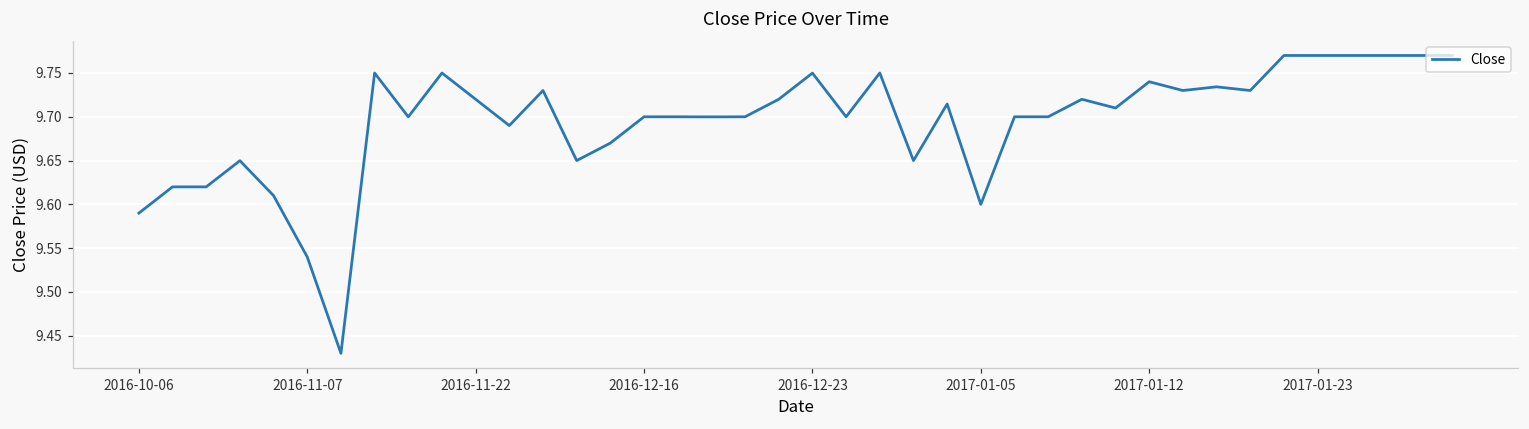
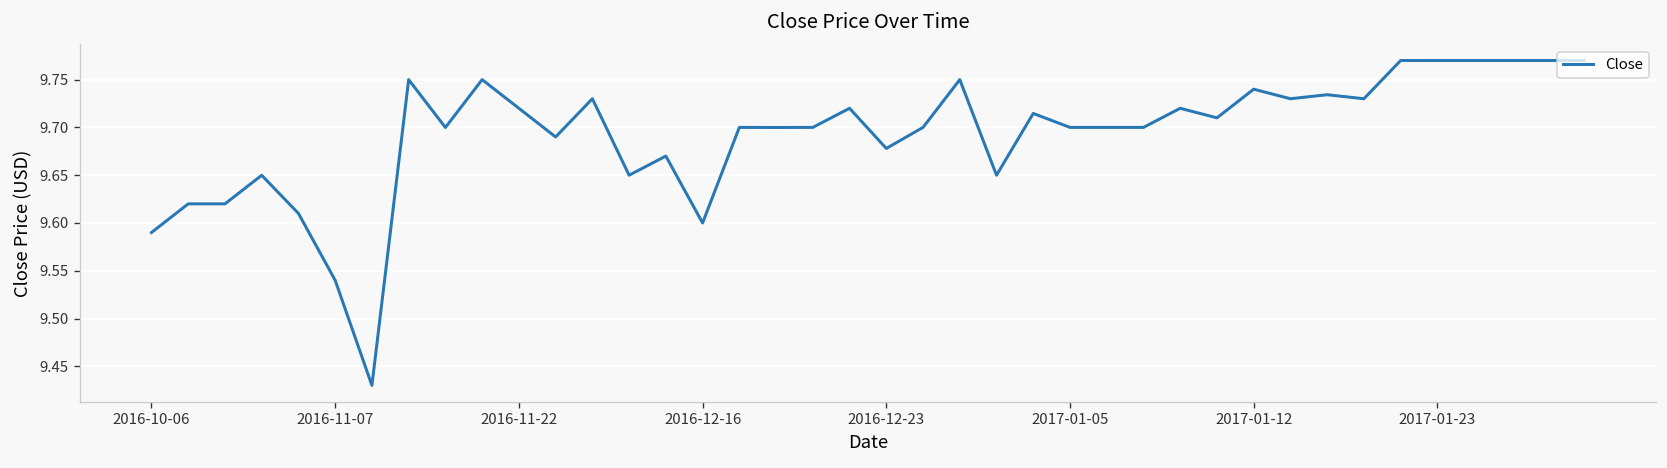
2016-12-16: 9.7 -> 9.6
2016-12-23: 9.75 -> 9.68
2017-01-05: 9.6 -> 9.7
